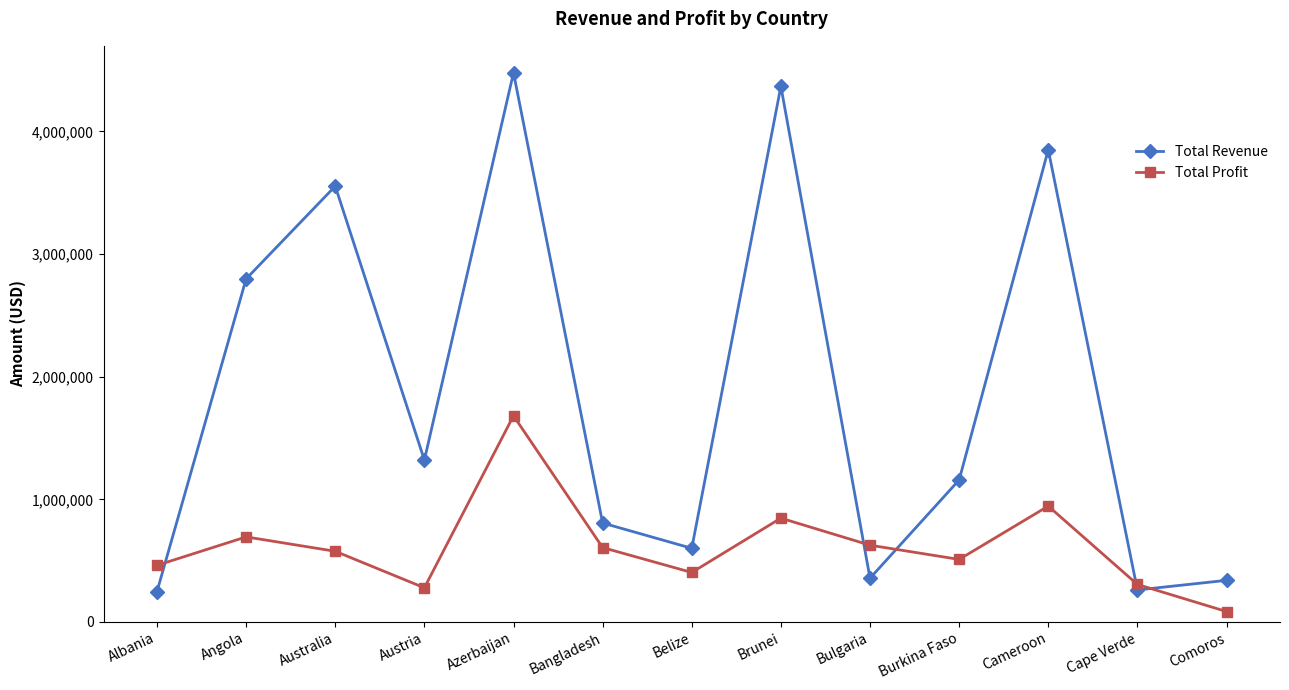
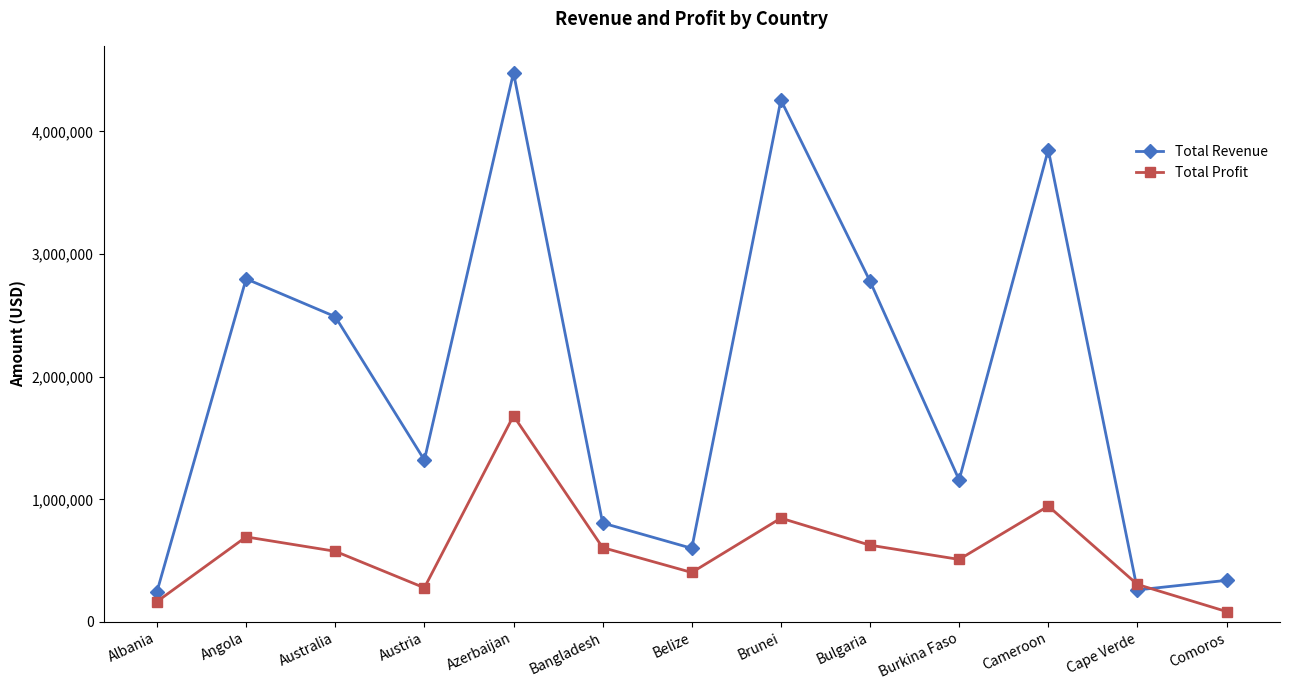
Total Profit, Albania: 460,000 -> 170,000
Total Revenue, Australia: 3,550,000 -> 2,490,000
Total Revenue, Brunei: 4,370,000 -> 4,260,000
Total Revenue, Bulgaria: 360,000 -> 2,780,000
